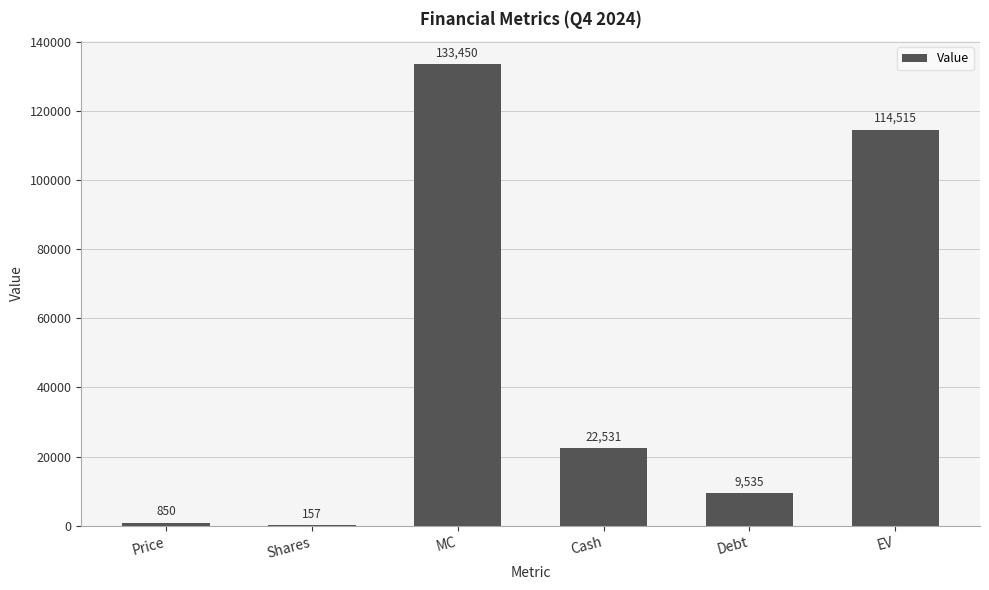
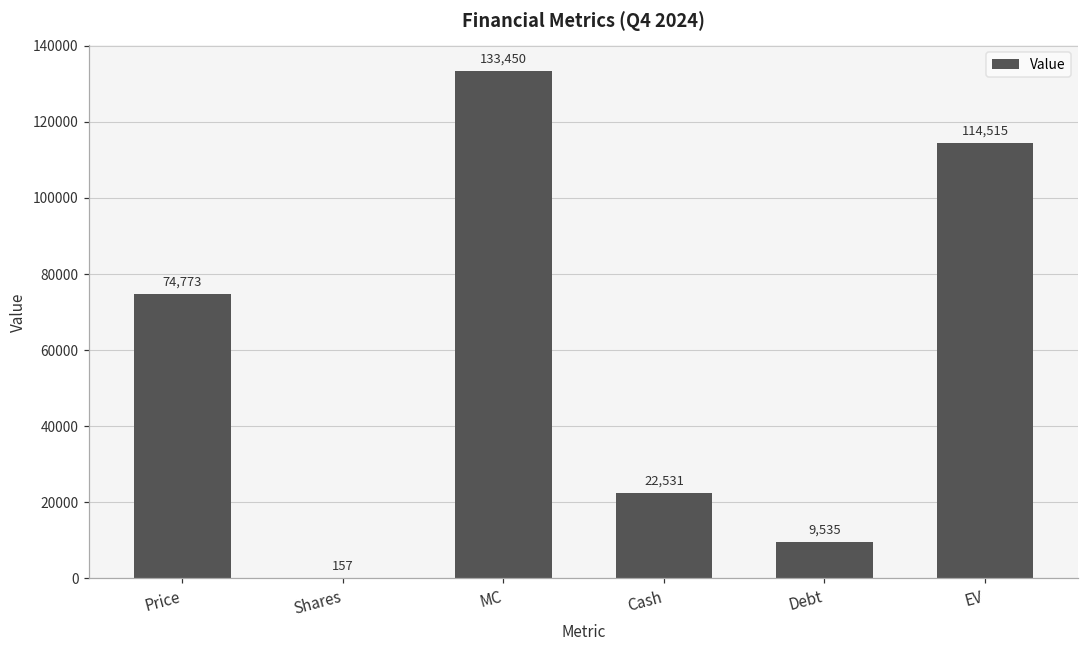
Price: 850 -> 74,773
